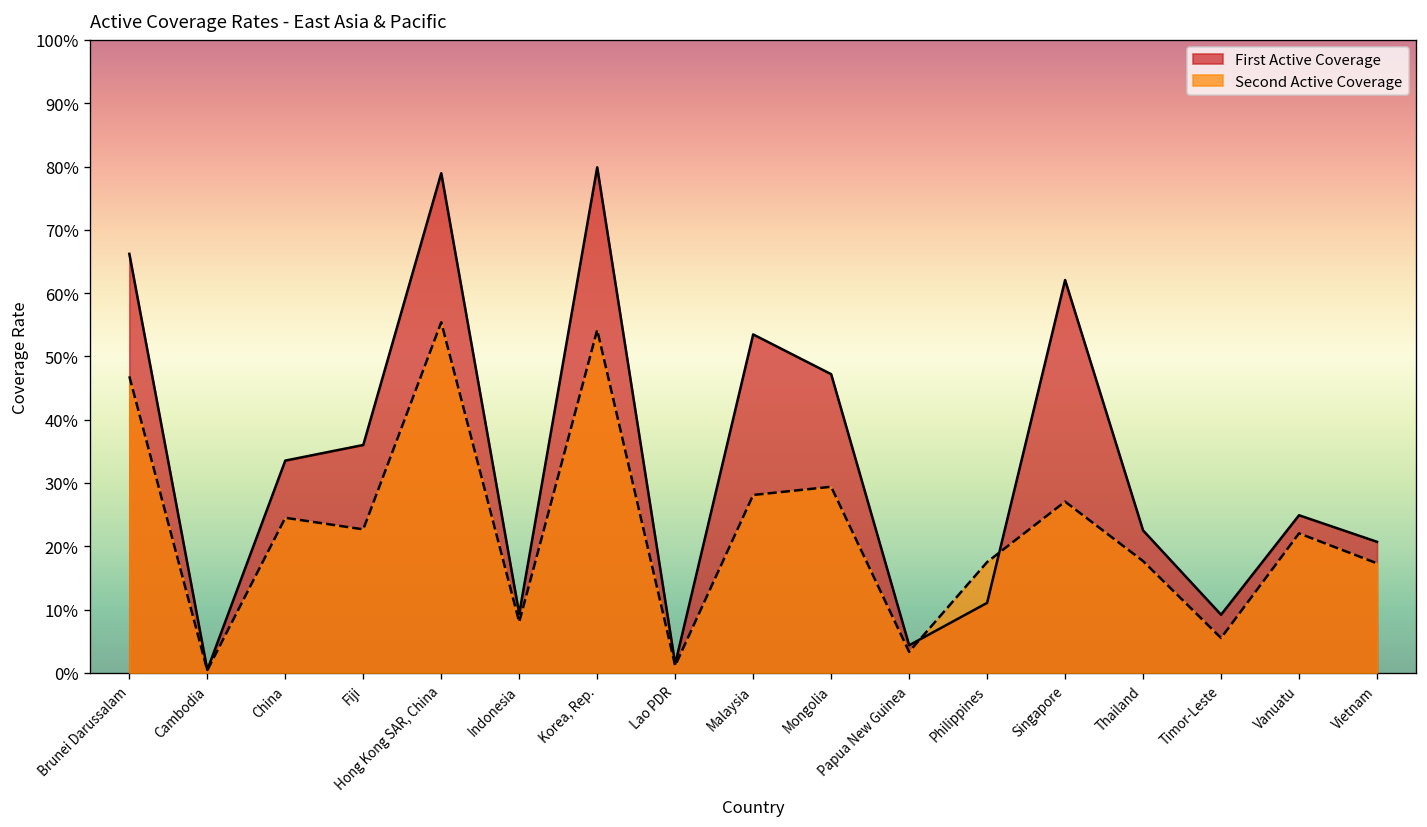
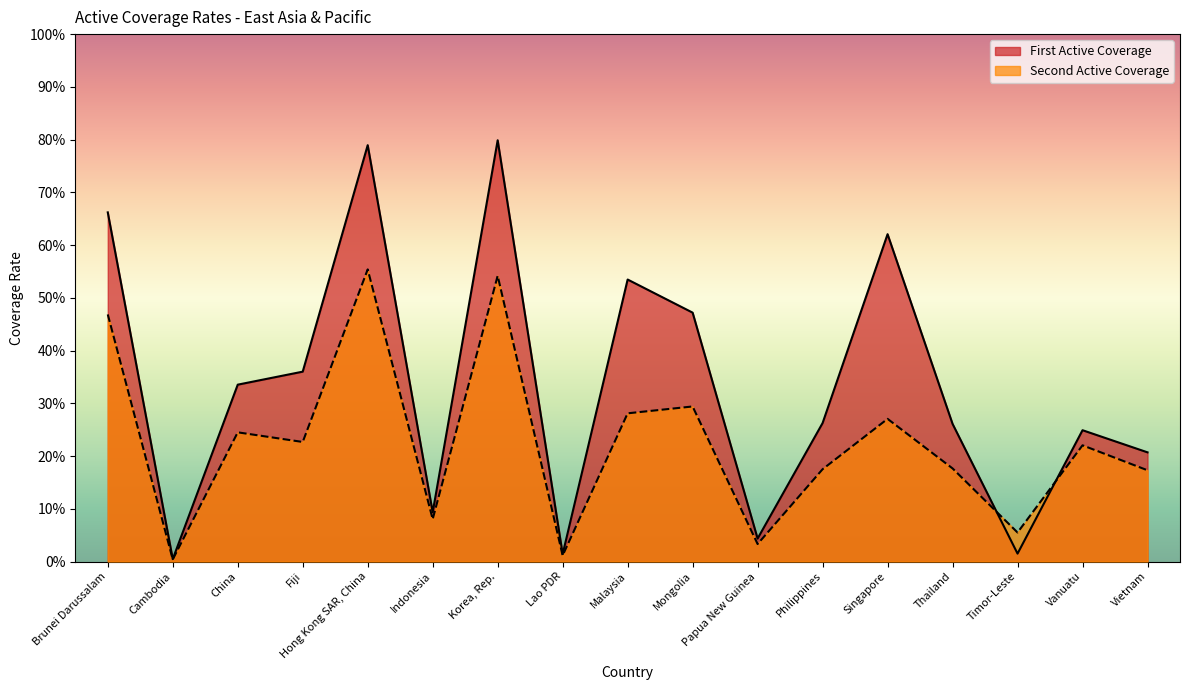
First Active Coverage, Philippines: 11% -> 26%
First Active Coverage, Thailand: 23% -> 26%
First Active Coverage, Timor-Leste: 9% -> 1%
